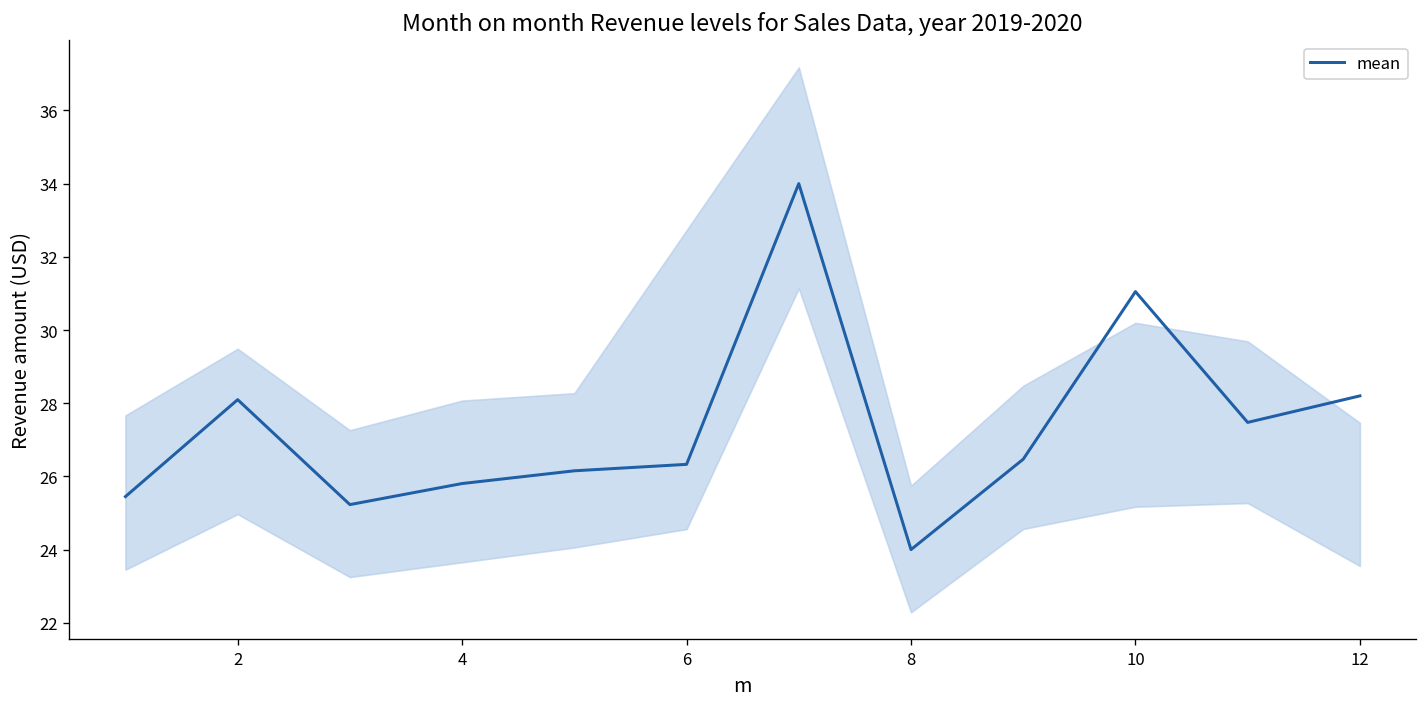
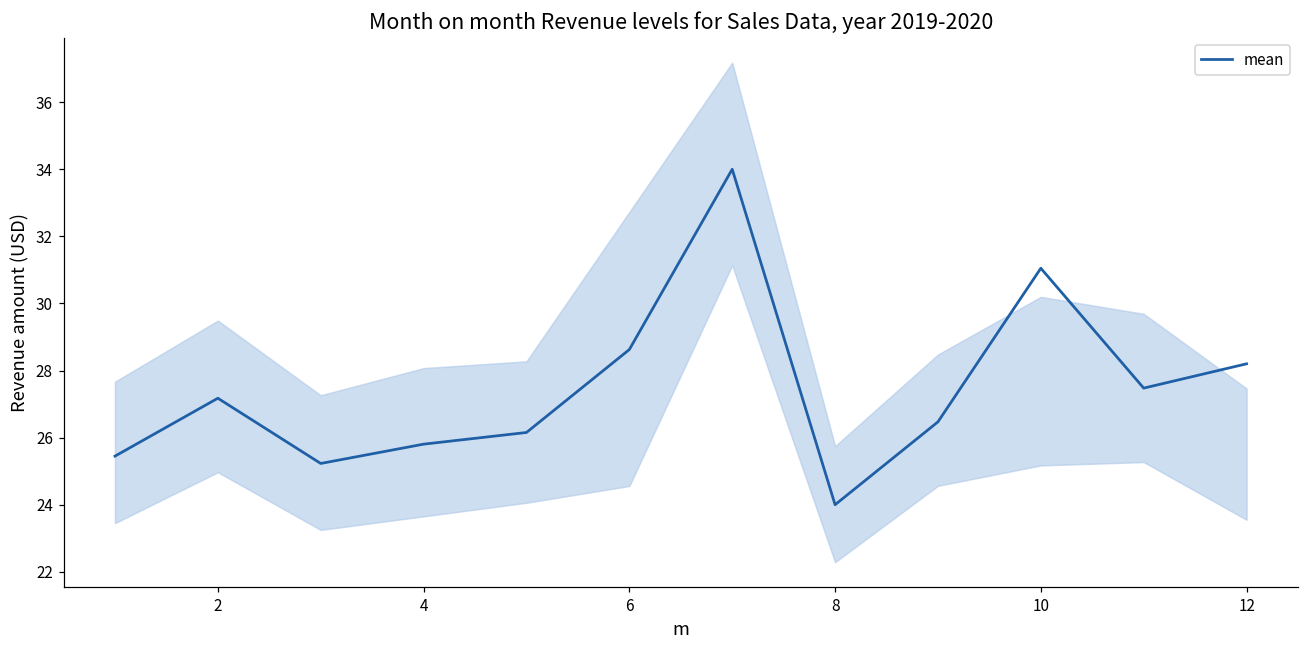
mean, 2: 28.1 -> 27.2
mean, 6: 26.3 -> 28.6
